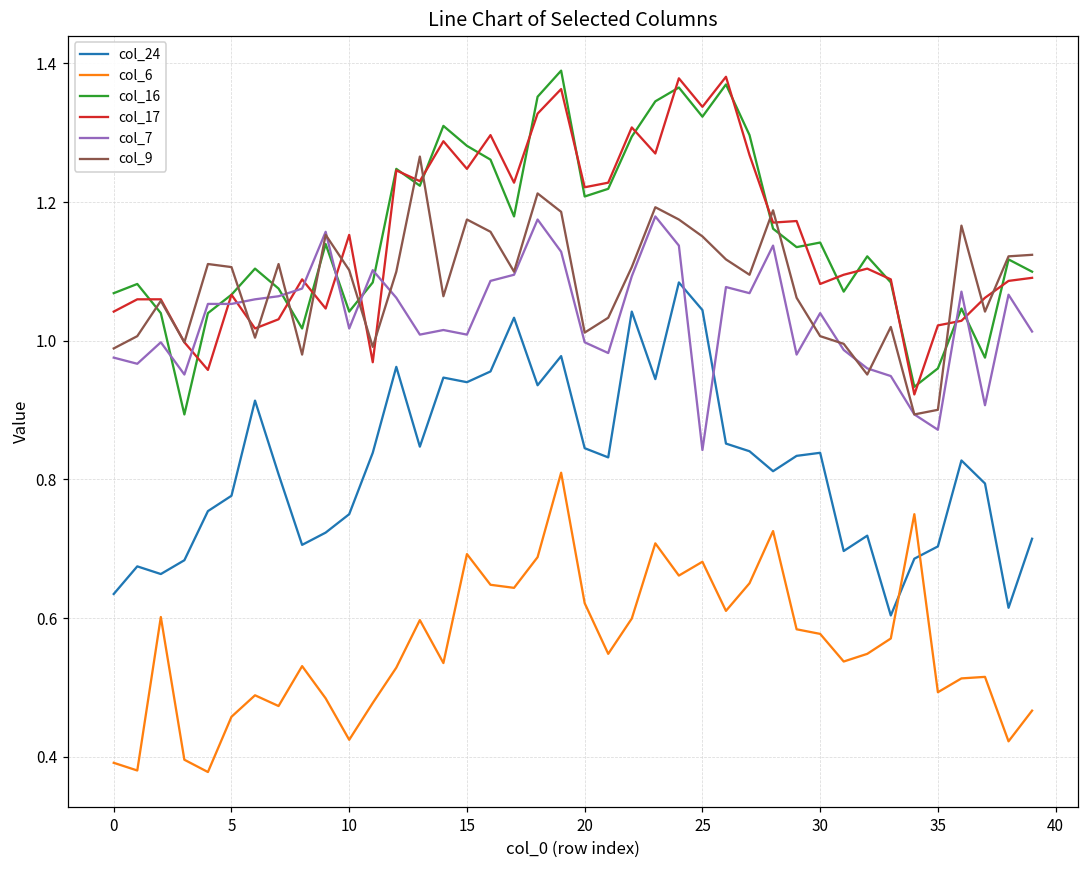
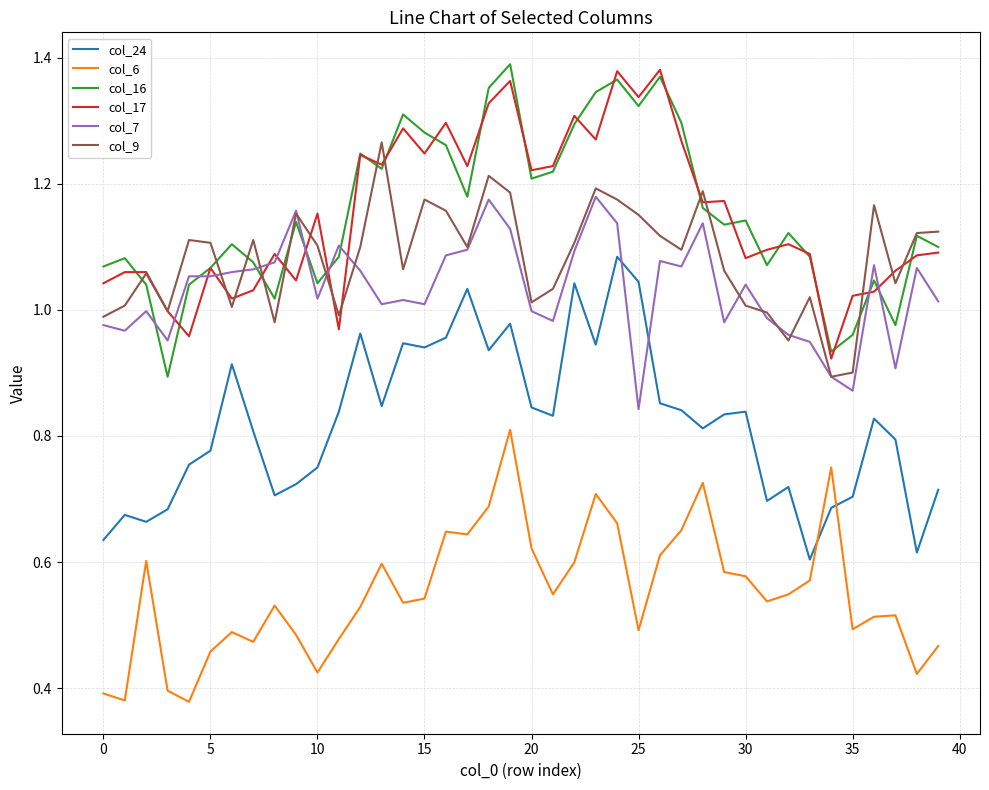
col_6, 15: 0.69 -> 0.54
col_6, 25: 0.68 -> 0.49
